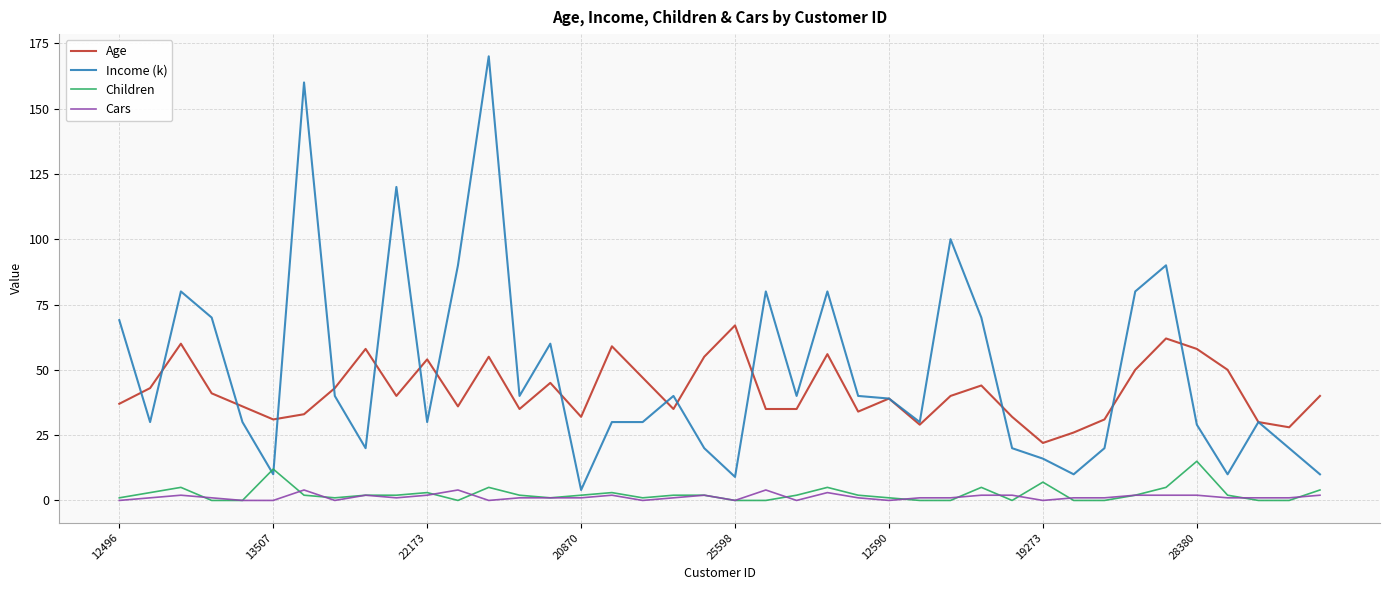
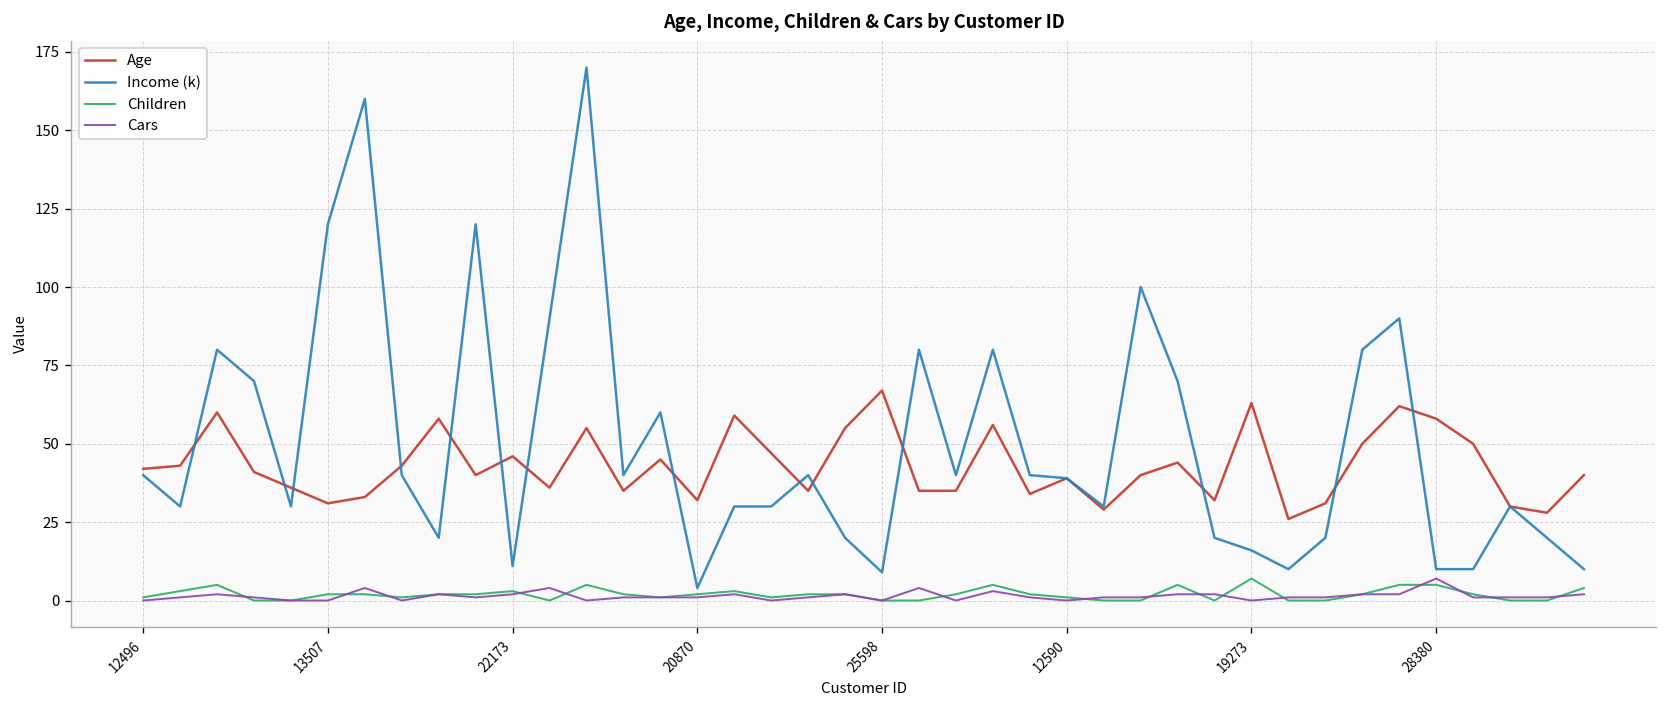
Age, 12496: 37 -> 42
Income (k), 12496: 69 -> 40
Income (k), 13507: 10 -> 120
Children, 13507: 12 -> 2
Age, 22173: 54 -> 46
Income (k), 22173: 30 -> 11
Age, 19273: 22 -> 63
Income (k), 28380: 29 -> 10
Children, 28380: 15 -> 5
Cars, 28380: 2 -> 7
